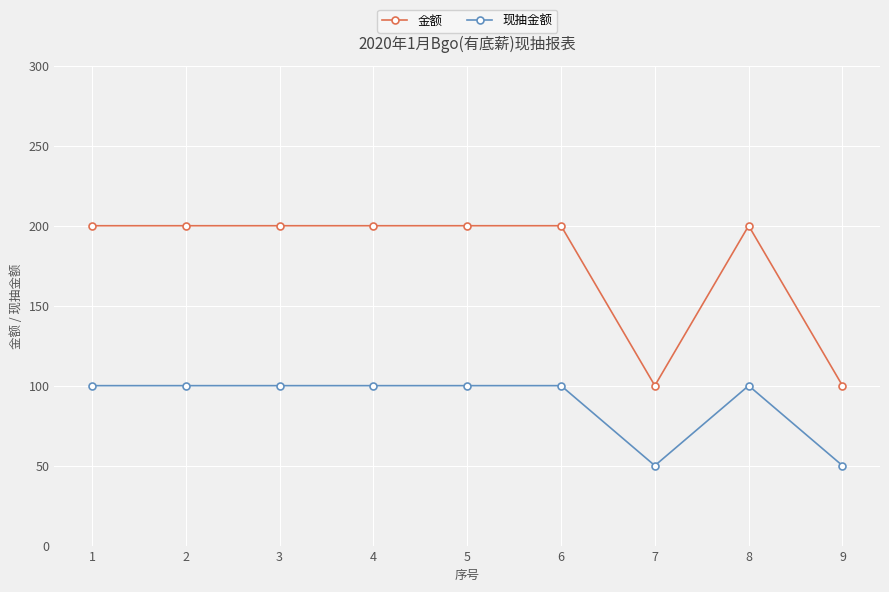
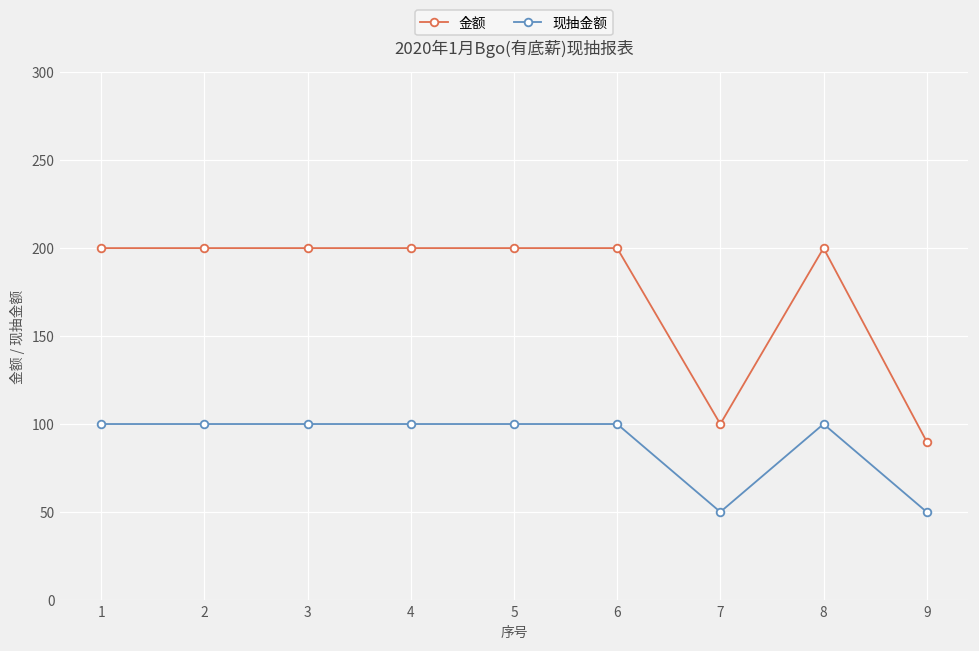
金额, 9: 100 -> 90
